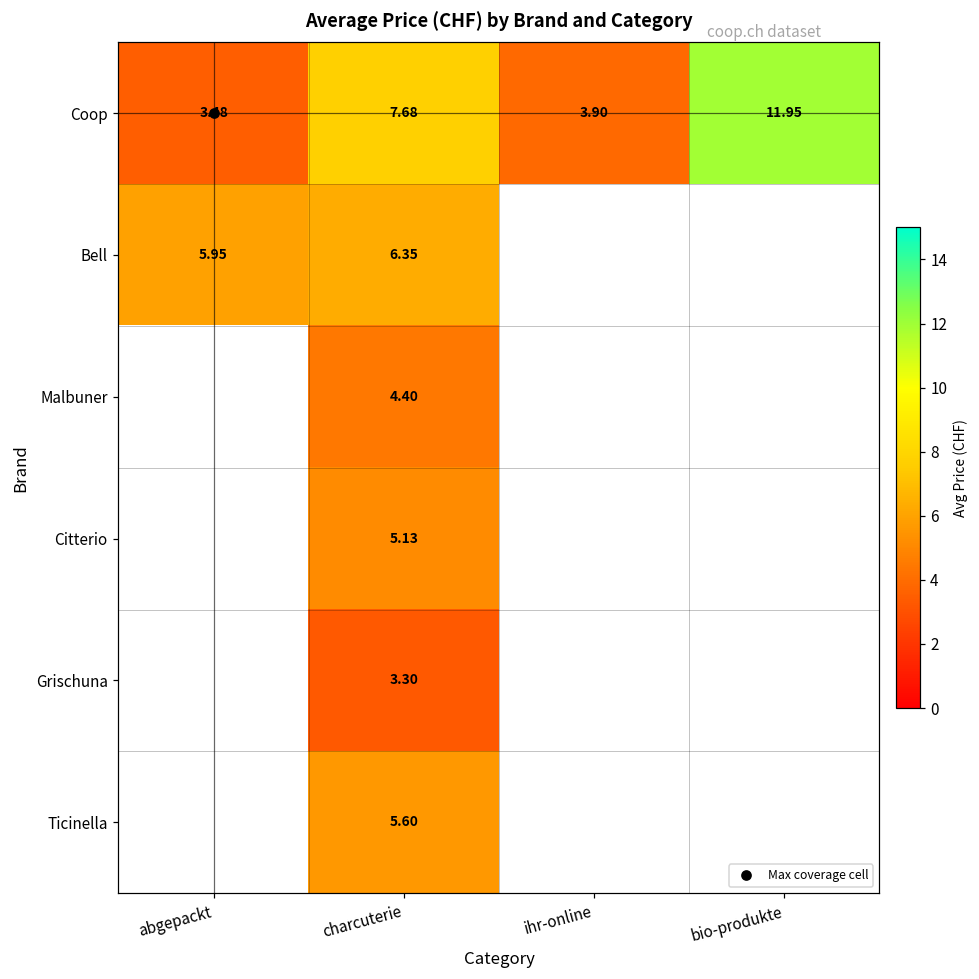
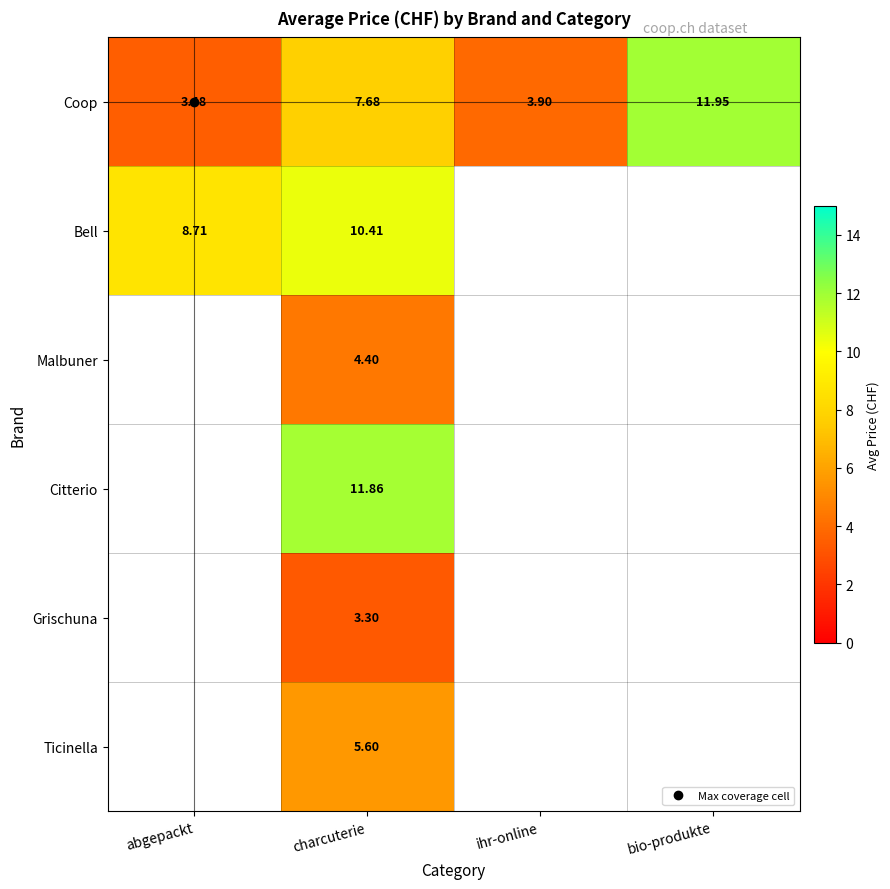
Bell, abgepackt: 5.95 -> 8.71
Bell, charcuterie: 6.35 -> 10.41
Citterio, charcuterie: 5.13 -> 11.86
